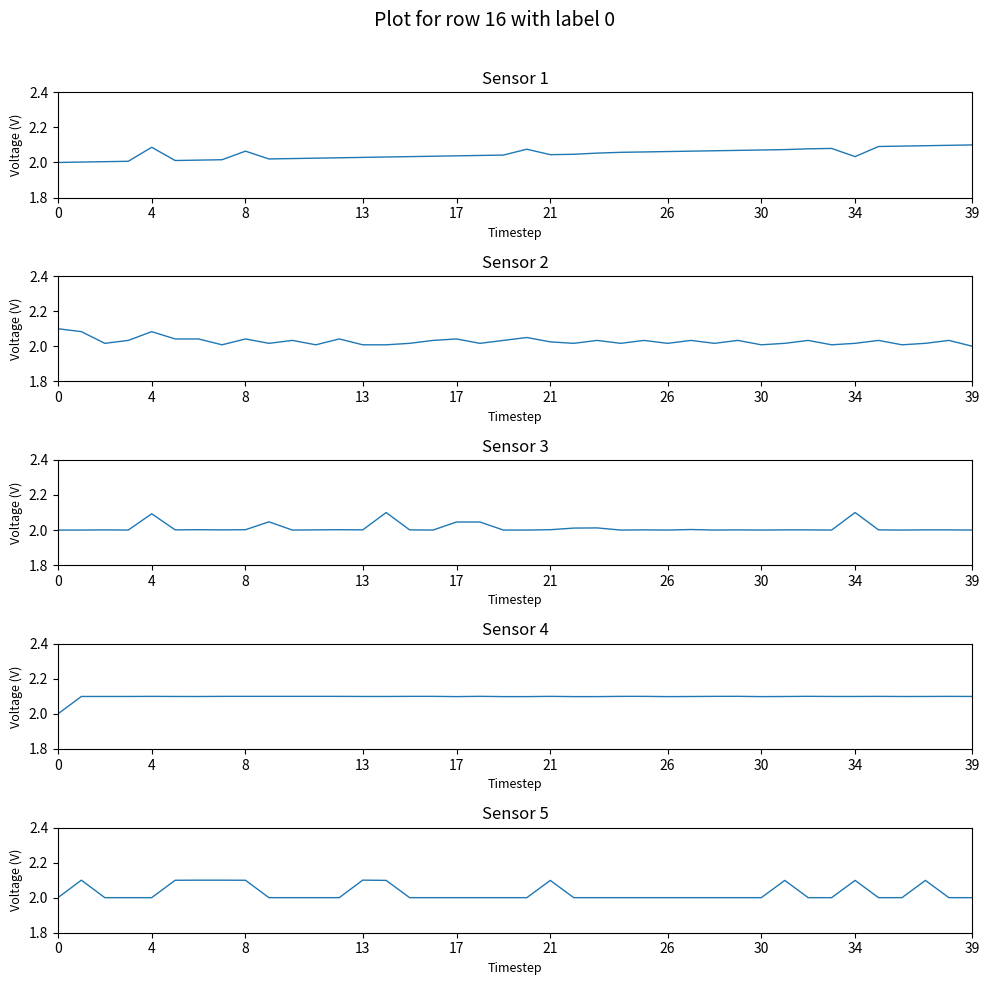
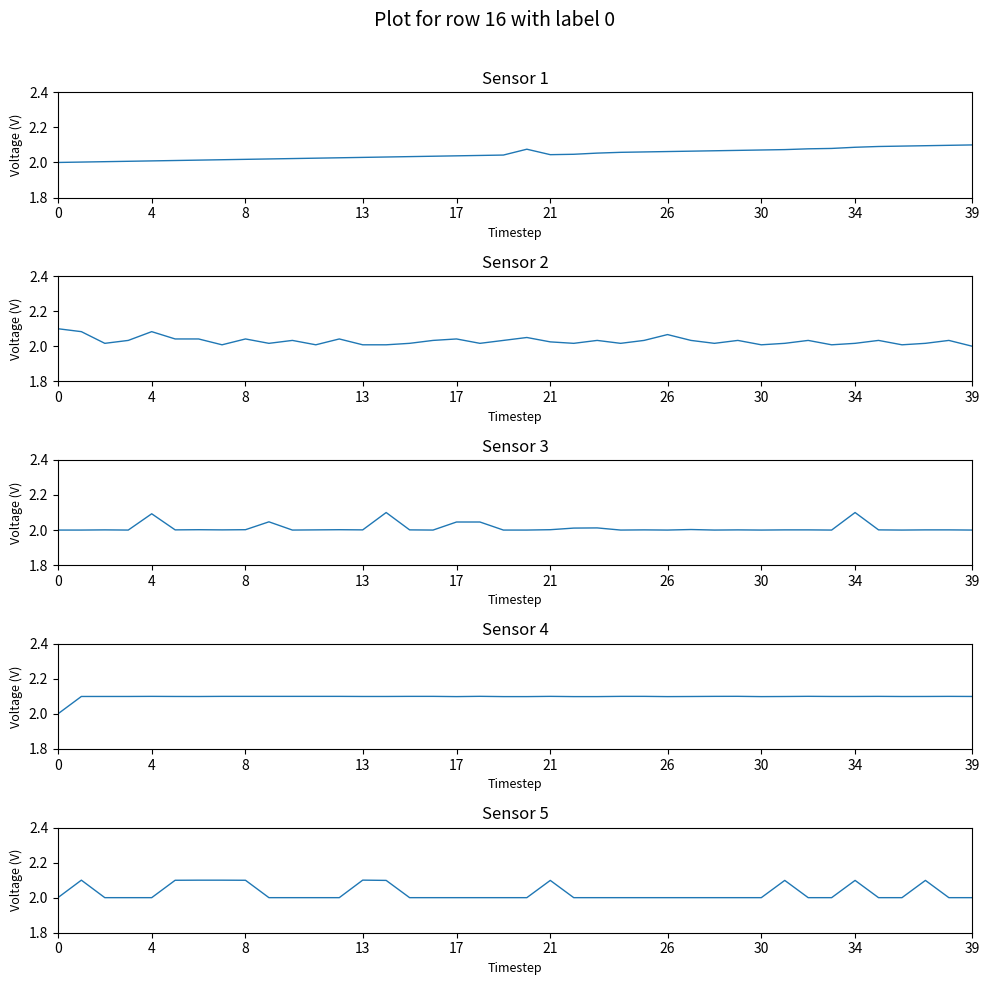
Sensor 1, 4: 2.09 -> 2.01
Sensor 1, 8: 2.06 -> 2.02
Sensor 1, 34: 2.03 -> 2.09
Sensor 2, 26: 2.02 -> 2.07
